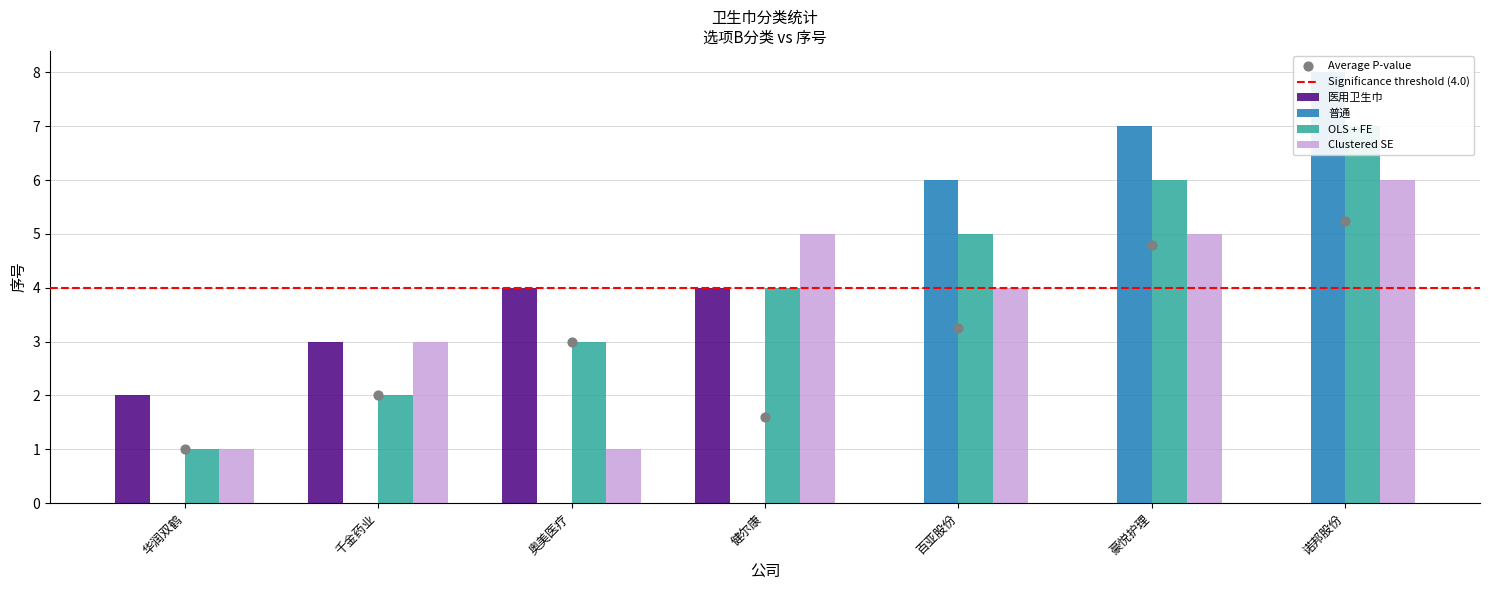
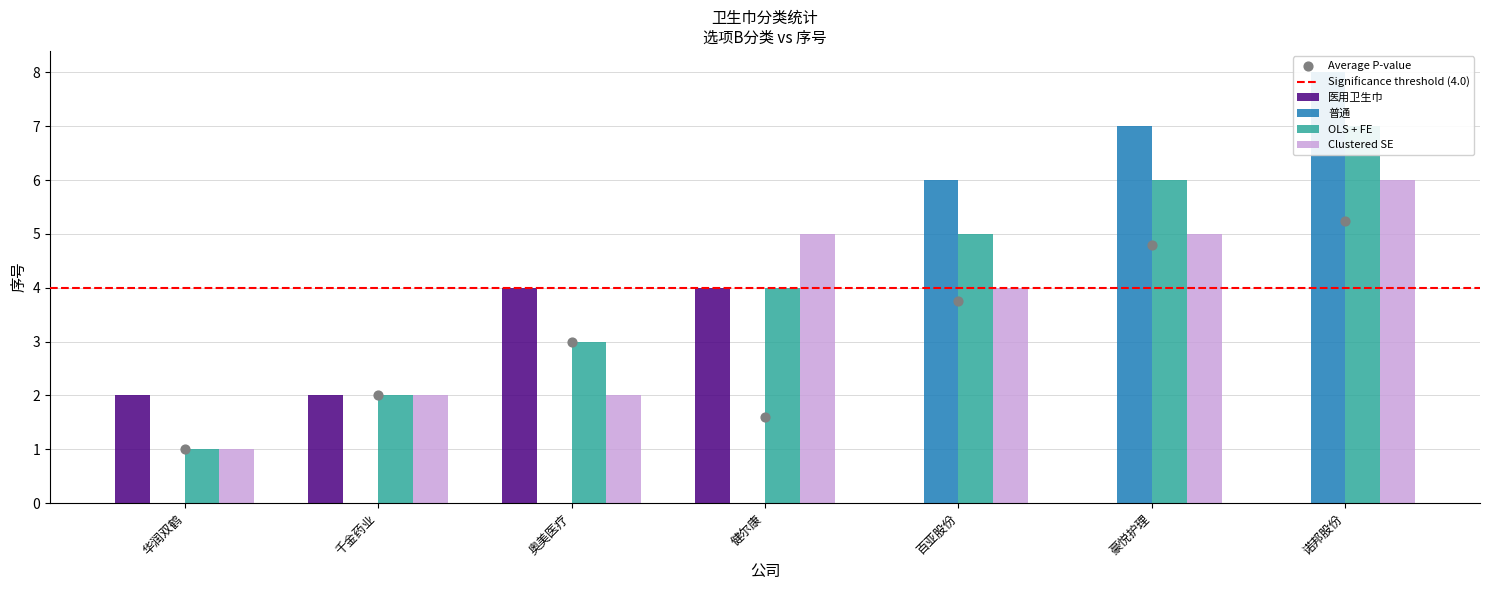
医用卫生巾, 千金药业: 3 -> 2
Clustered SE, 千金药业: 3 -> 2
Clustered SE, 奥美医疗: 1 -> 2
Average P-value, 百亚股份: 3.3 -> 3.8
